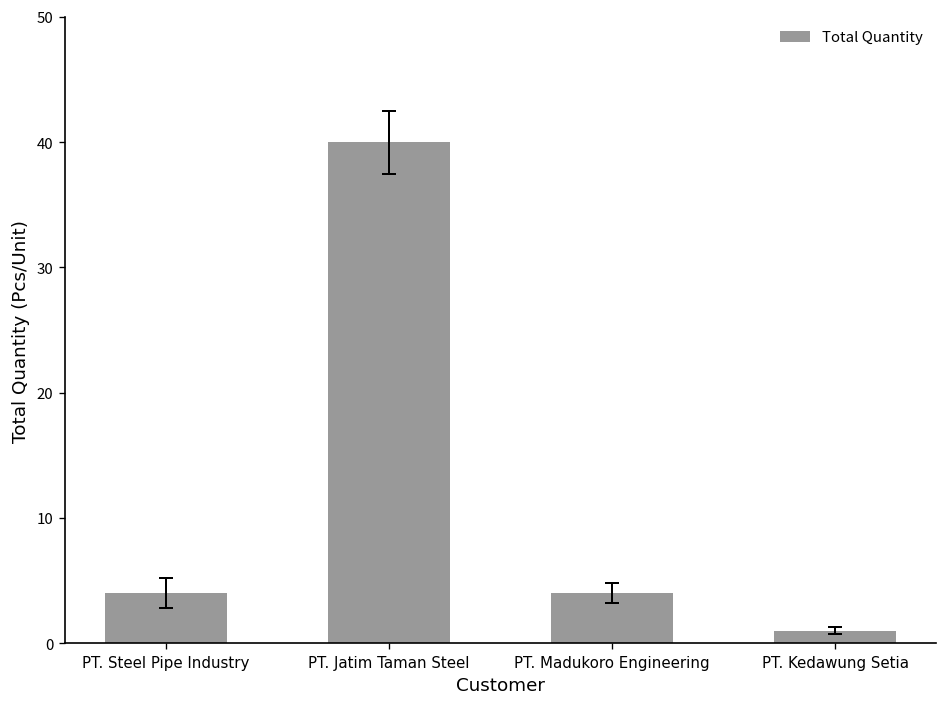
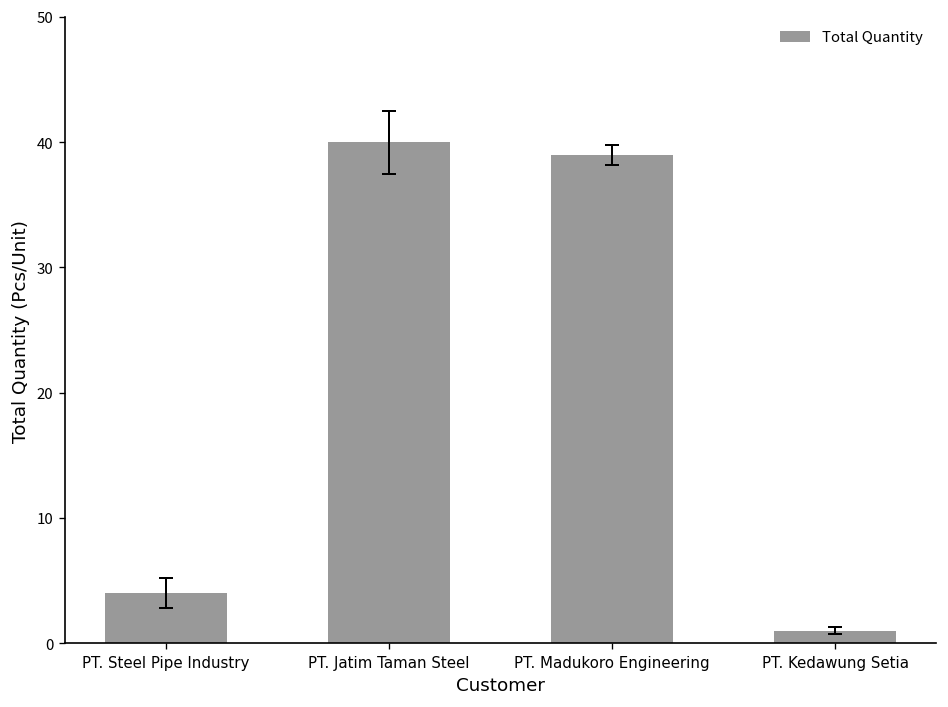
Total Quantity, PT. Madukoro Engineering: 4 -> 39
